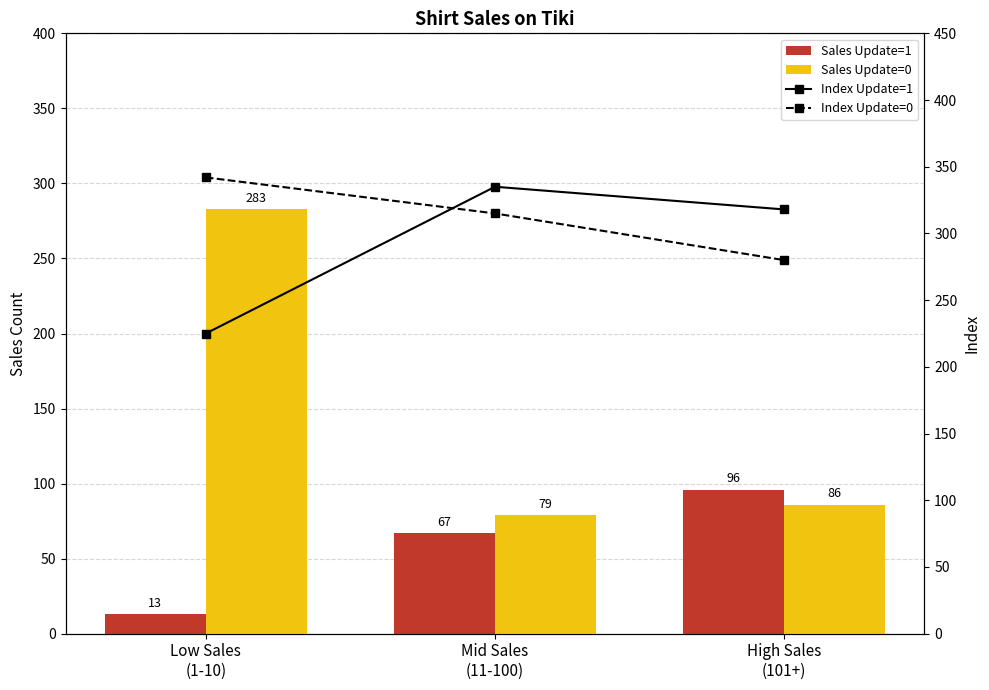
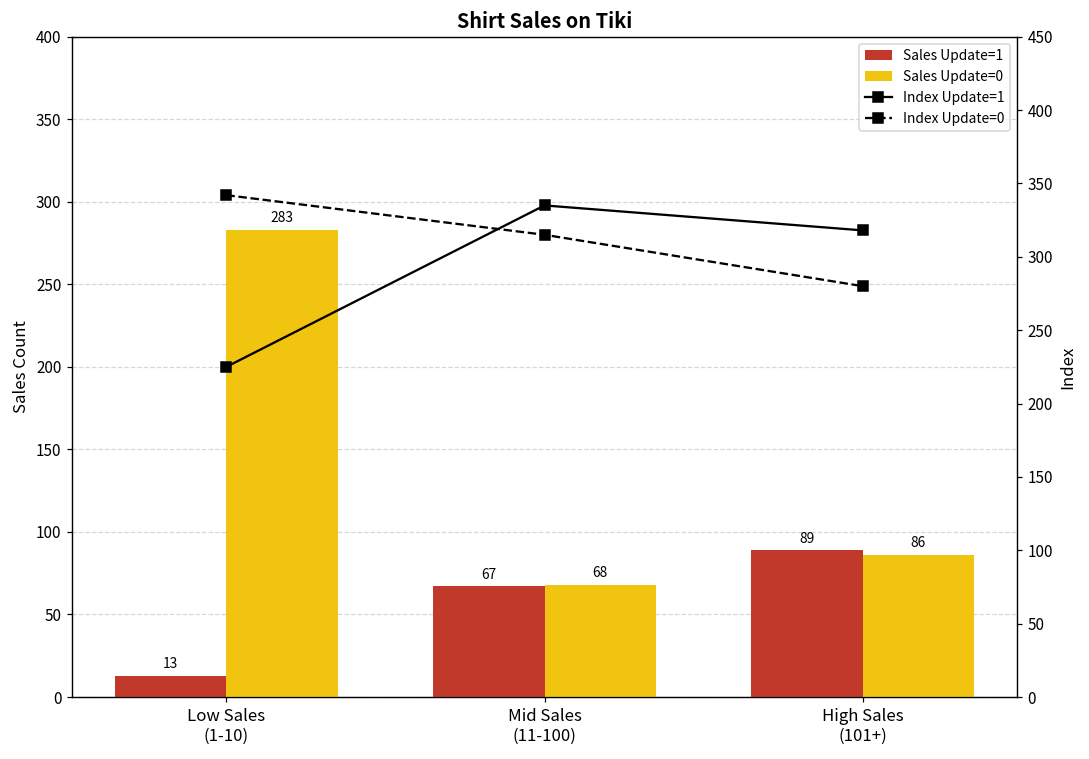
Sales Update=0, Mid Sales (11-100): 79 -> 68
Sales Update=1, High Sales (101+): 96 -> 89
